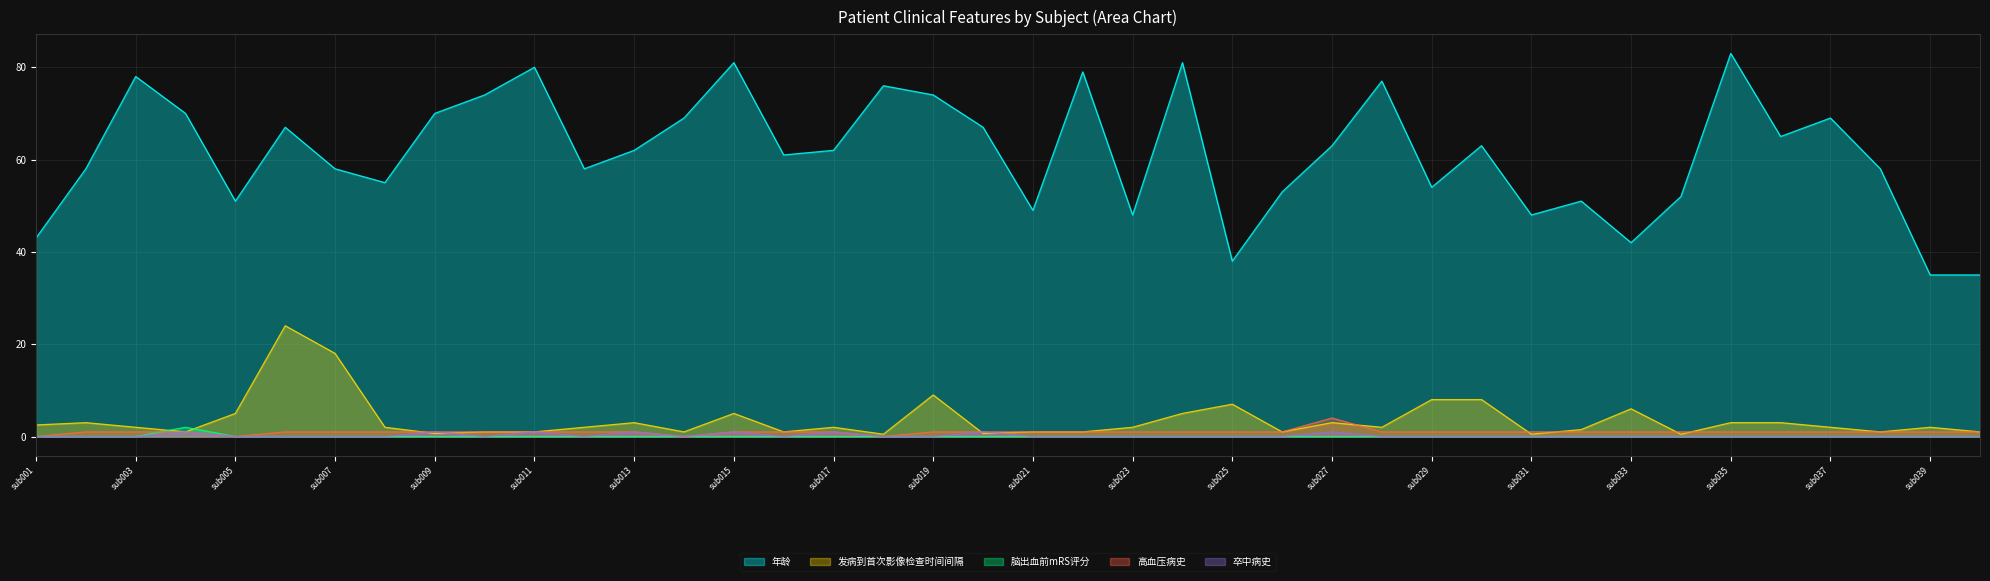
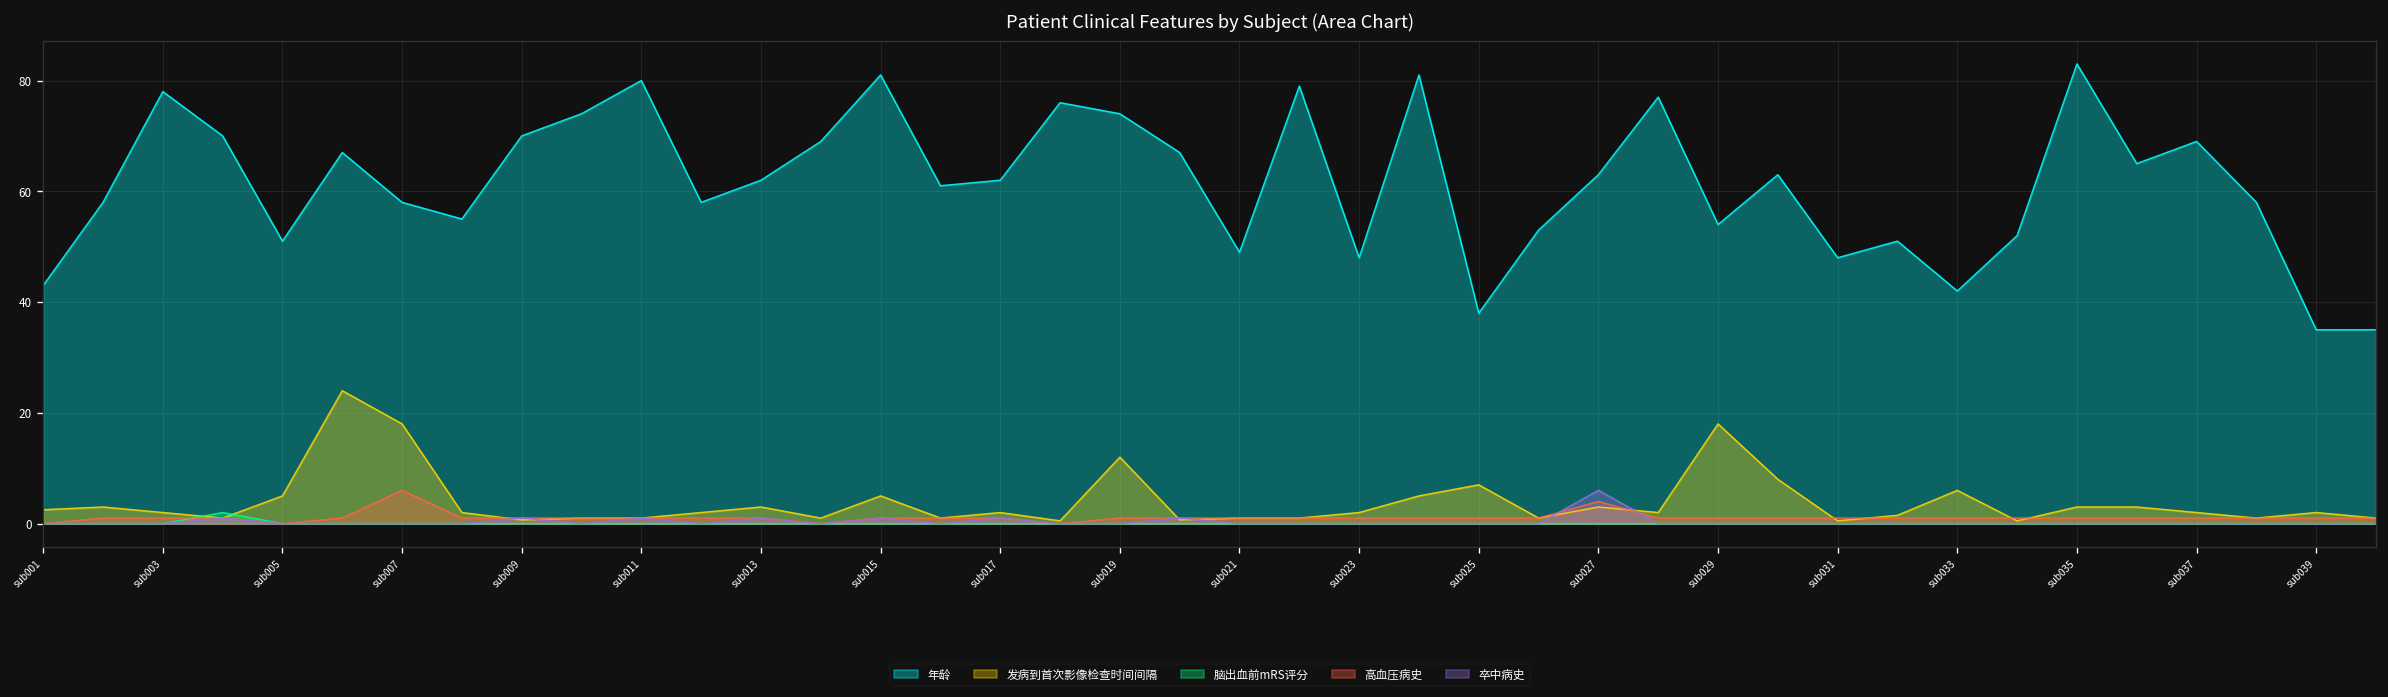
高血压病史, sub007: 1 -> 6
发病到首次影像检查时间间隔, sub019: 9 -> 12
卒中病史, sub027: 1 -> 6
发病到首次影像检查时间间隔, sub029: 8 -> 18
